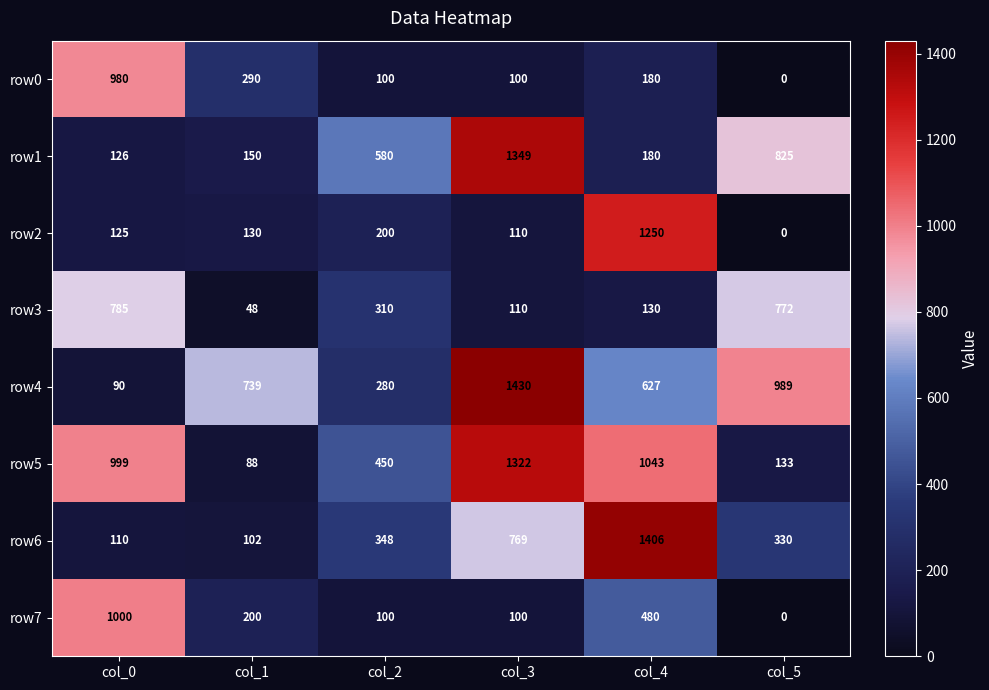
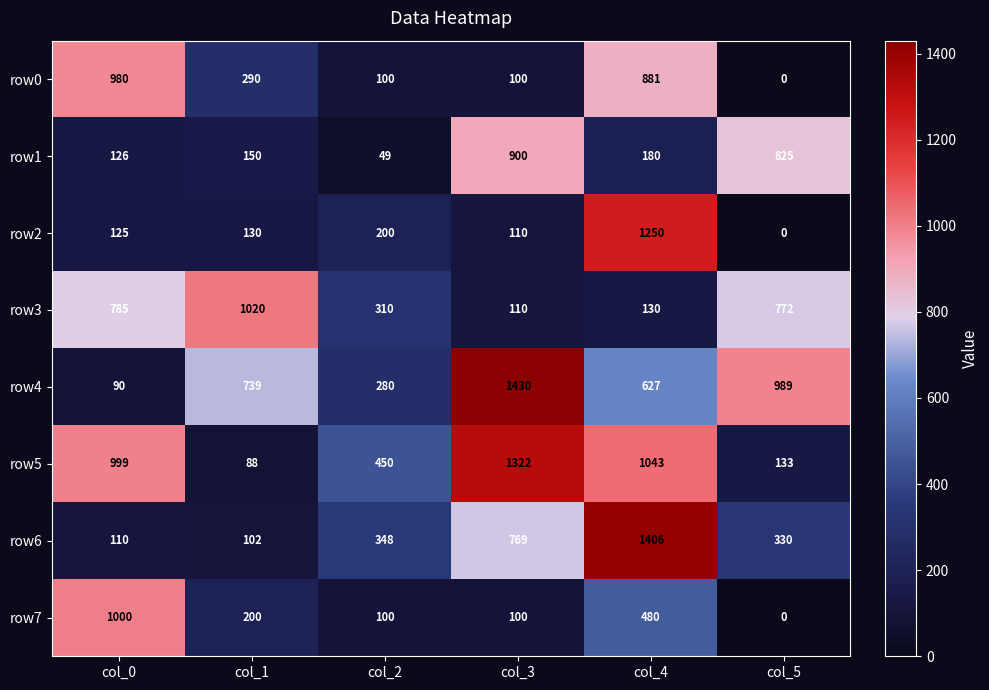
row0, col_4: 180 -> 881
row1, col_2: 580 -> 49
row1, col_3: 1349 -> 900
row3, col_1: 48 -> 1020
